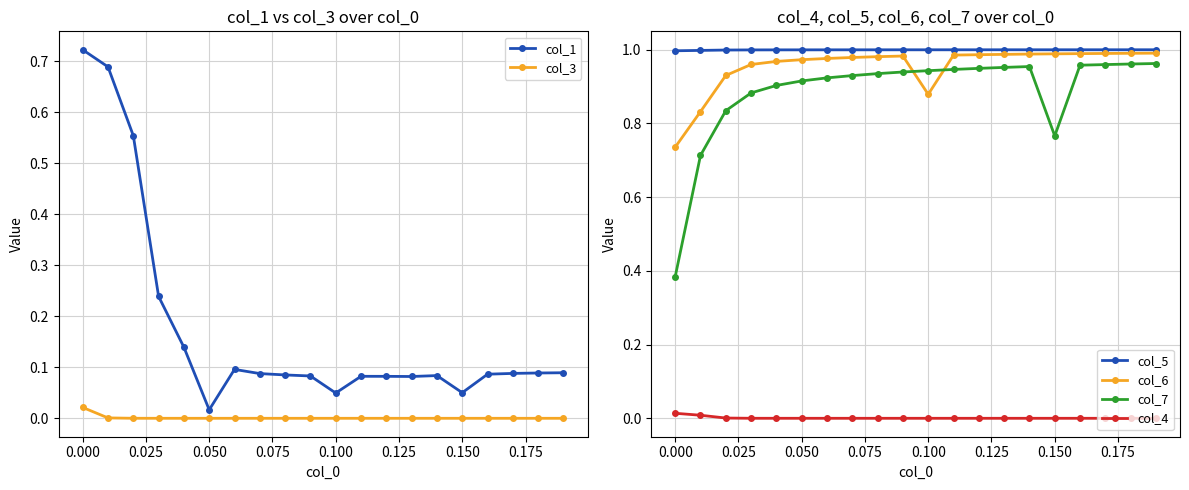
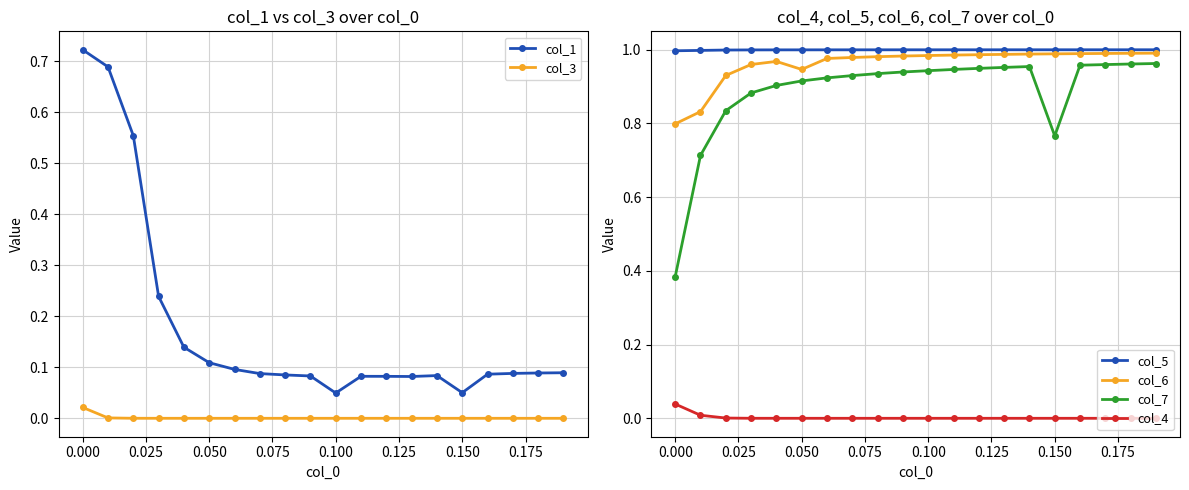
col_1 vs col_3 over col_0, col_1, 0.050: 0.02 -> 0.11
col_4, col_5, col_6, col_7 over col_0, col_6, 0.000: 0.74 -> 0.80
col_4, col_5, col_6, col_7 over col_0, col_4, 0.000: 0.01 -> 0.04
col_4, col_5, col_6, col_7 over col_0, col_6, 0.050: 0.97 -> 0.95
col_4, col_5, col_6, col_7 over col_0, col_6, 0.100: 0.88 -> 0.98
